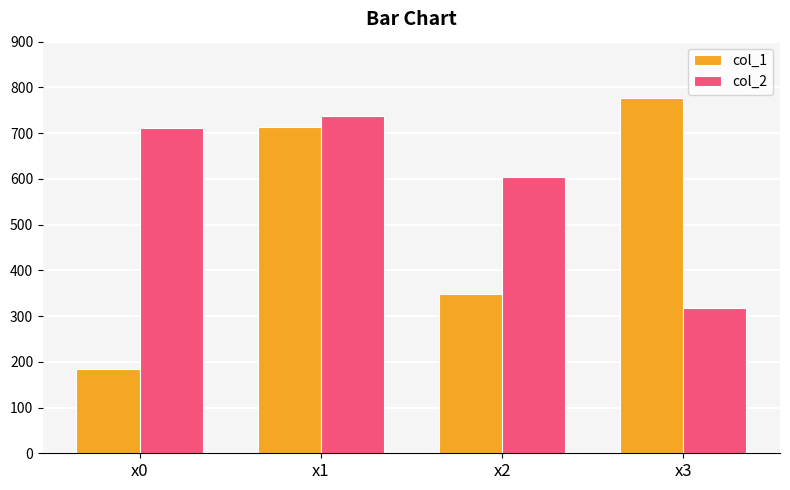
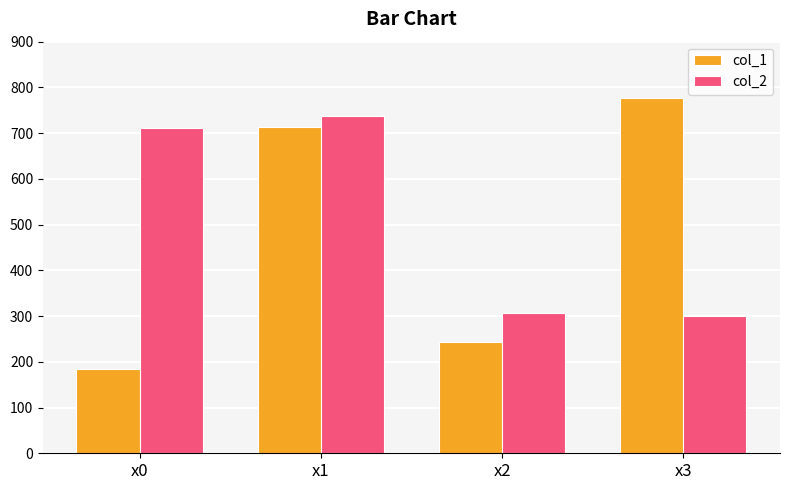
col_1, x2: 350 -> 240
col_2, x2: 600 -> 310
col_2, x3: 320 -> 300
